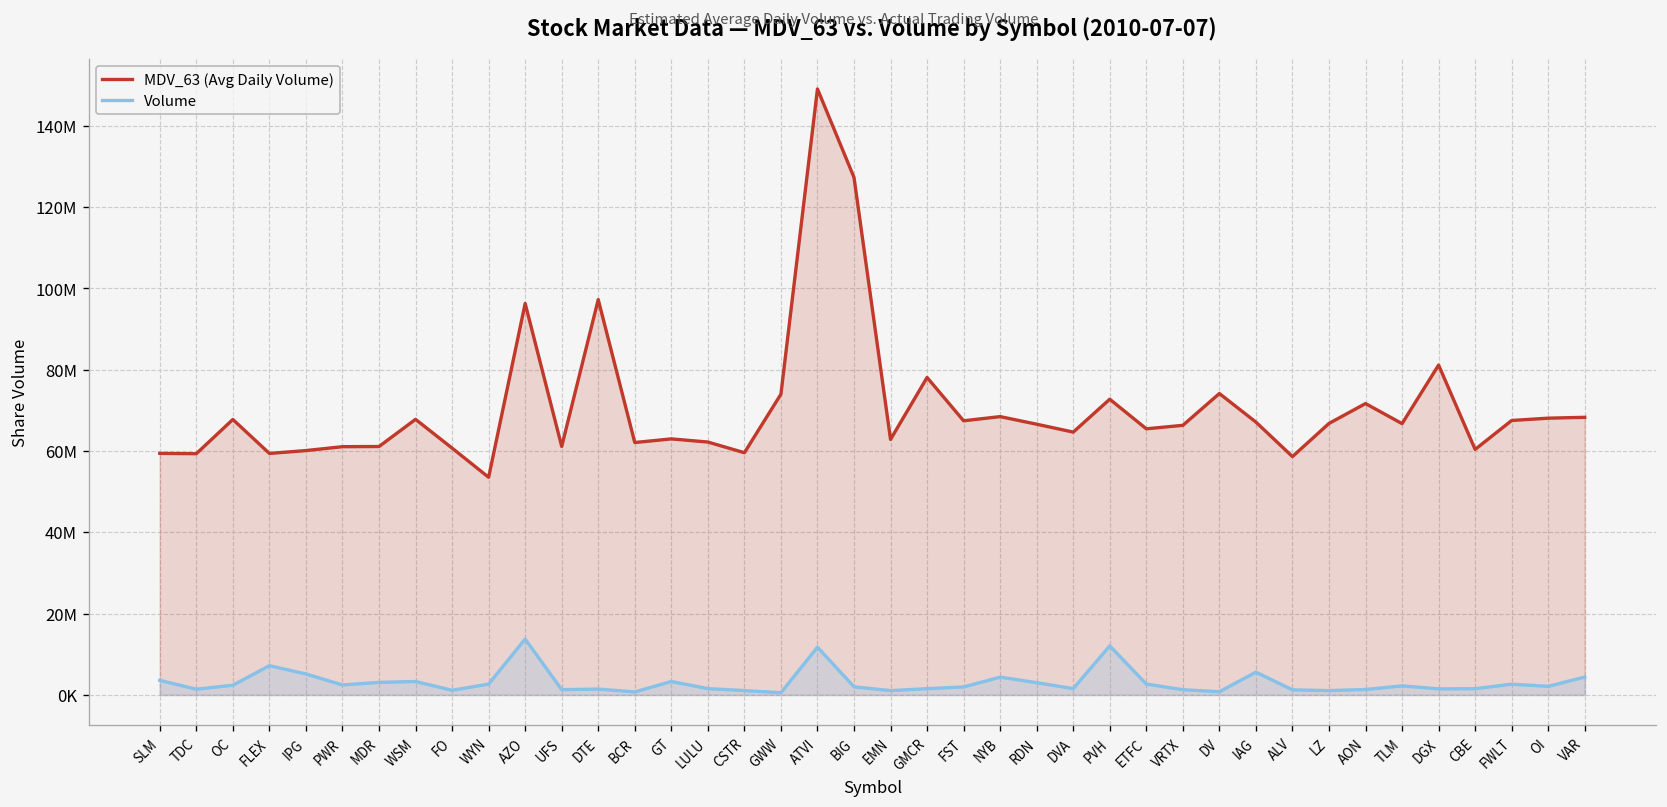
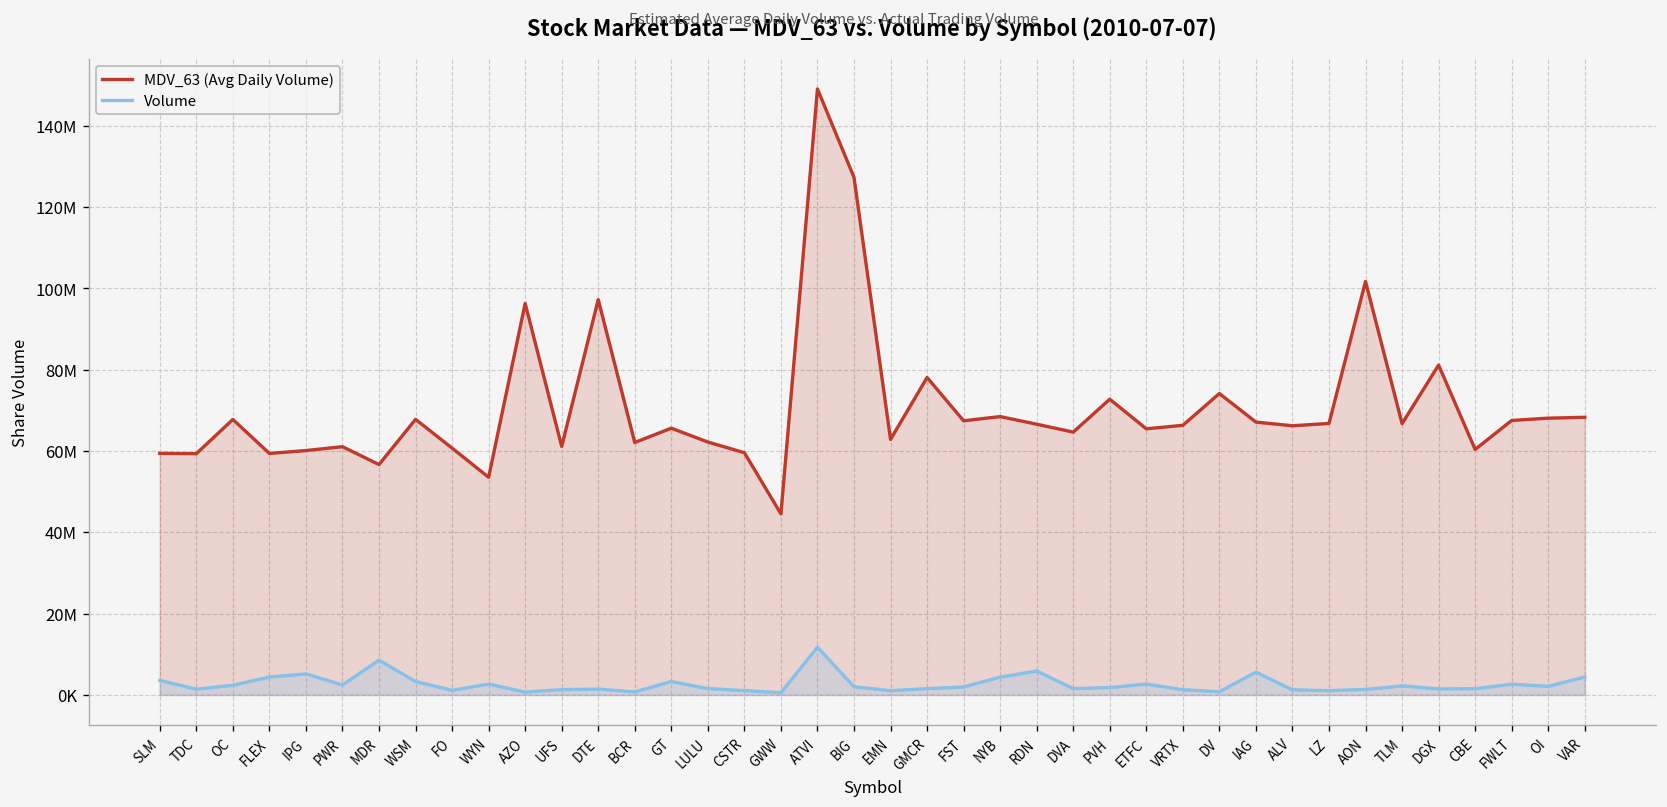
Volume, FLEX: 7000000 -> 4000000
MDV_63 (Avg Daily Volume), MDR: 61000000 -> 57000000
Volume, MDR: 3000000 -> 9000000
Volume, AZO: 14000000 -> 1000000
MDV_63 (Avg Daily Volume), GT: 63000000 -> 66000000
MDV_63 (Avg Daily Volume), GWW: 74000000 -> 45000000
Volume, RDN: 3000000 -> 6000000
Volume, PVH: 12000000 -> 2000000
MDV_63 (Avg Daily Volume), ALV: 59000000 -> 66000000
MDV_63 (Avg Daily Volume), AON: 72000000 -> 102000000
